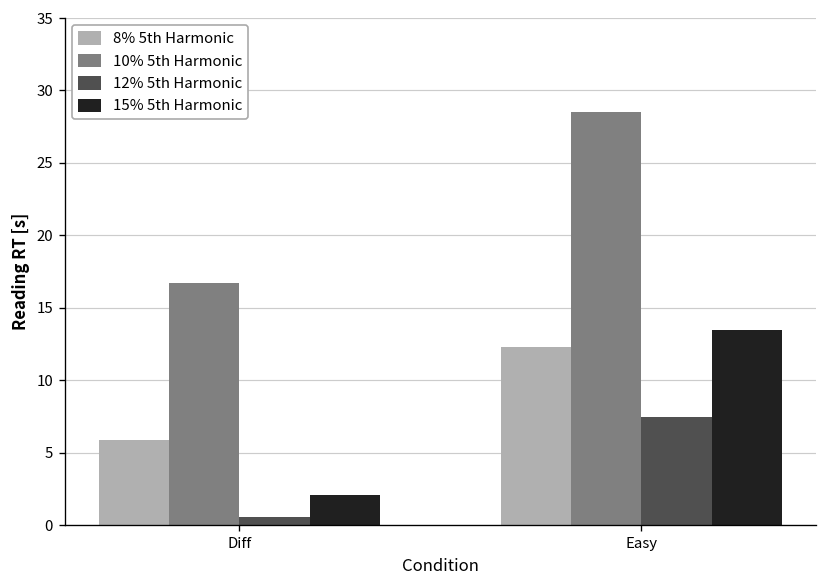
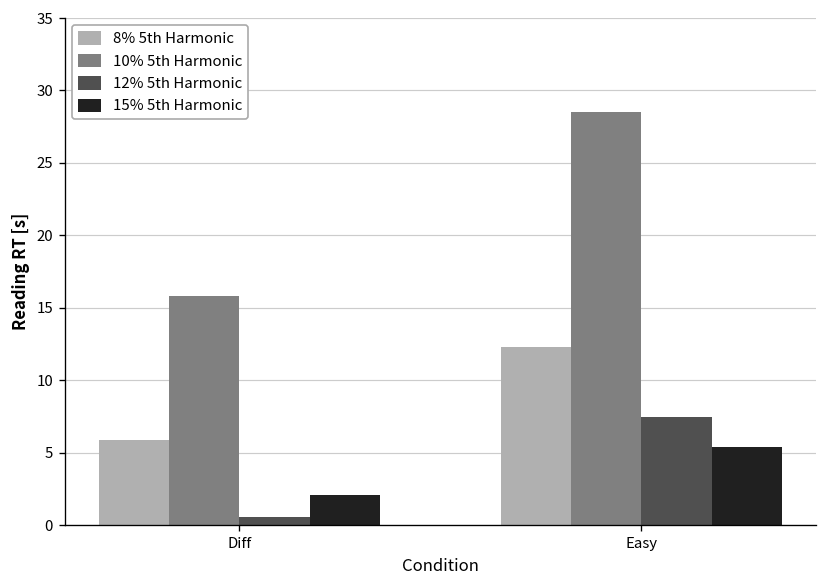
10% 5th Harmonic, Diff: 16.7 -> 15.8
15% 5th Harmonic, Easy: 13.5 -> 5.4
